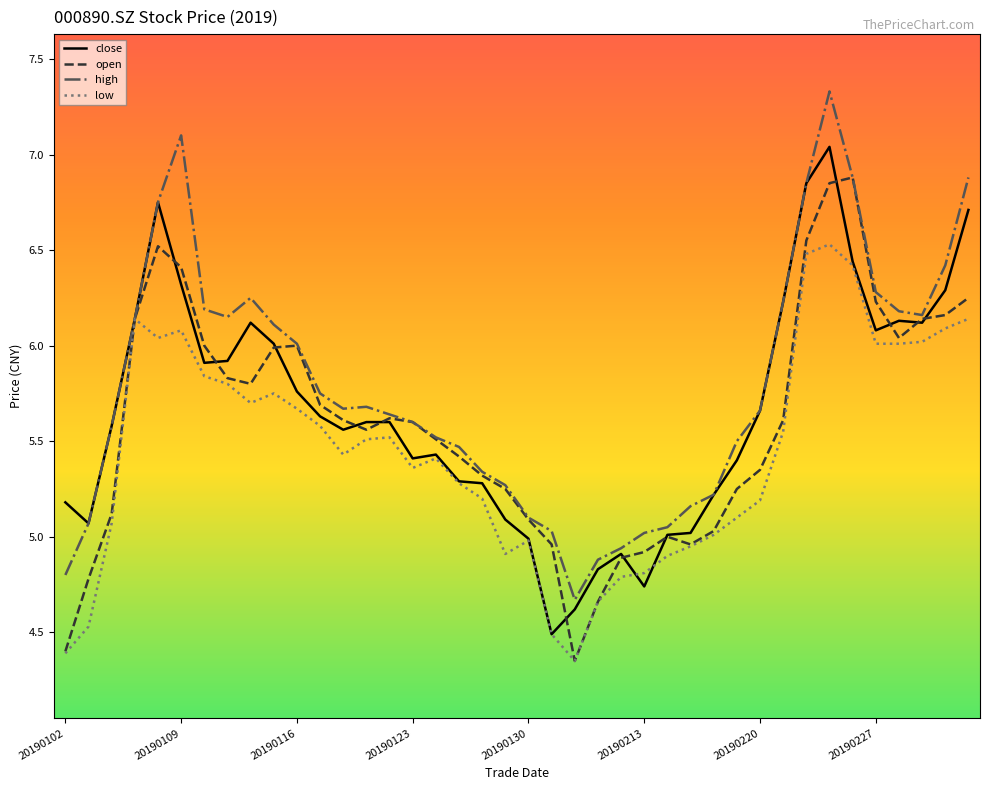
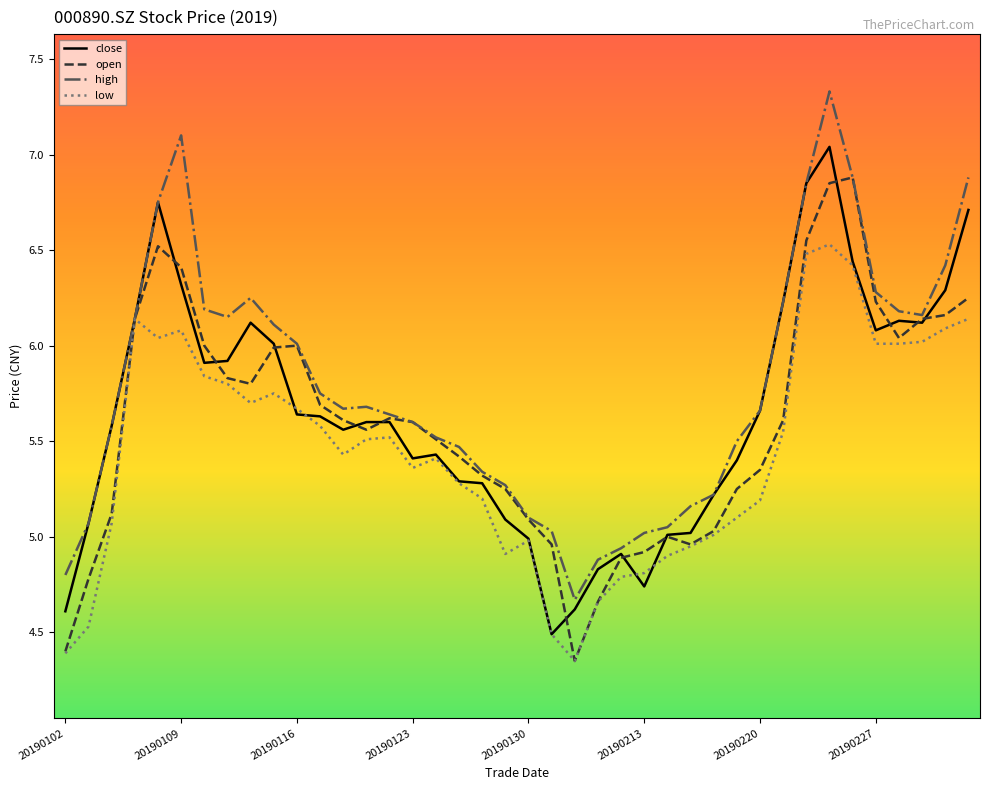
close, 20190102: 5.18 -> 4.61
close, 20190116: 5.76 -> 5.64
